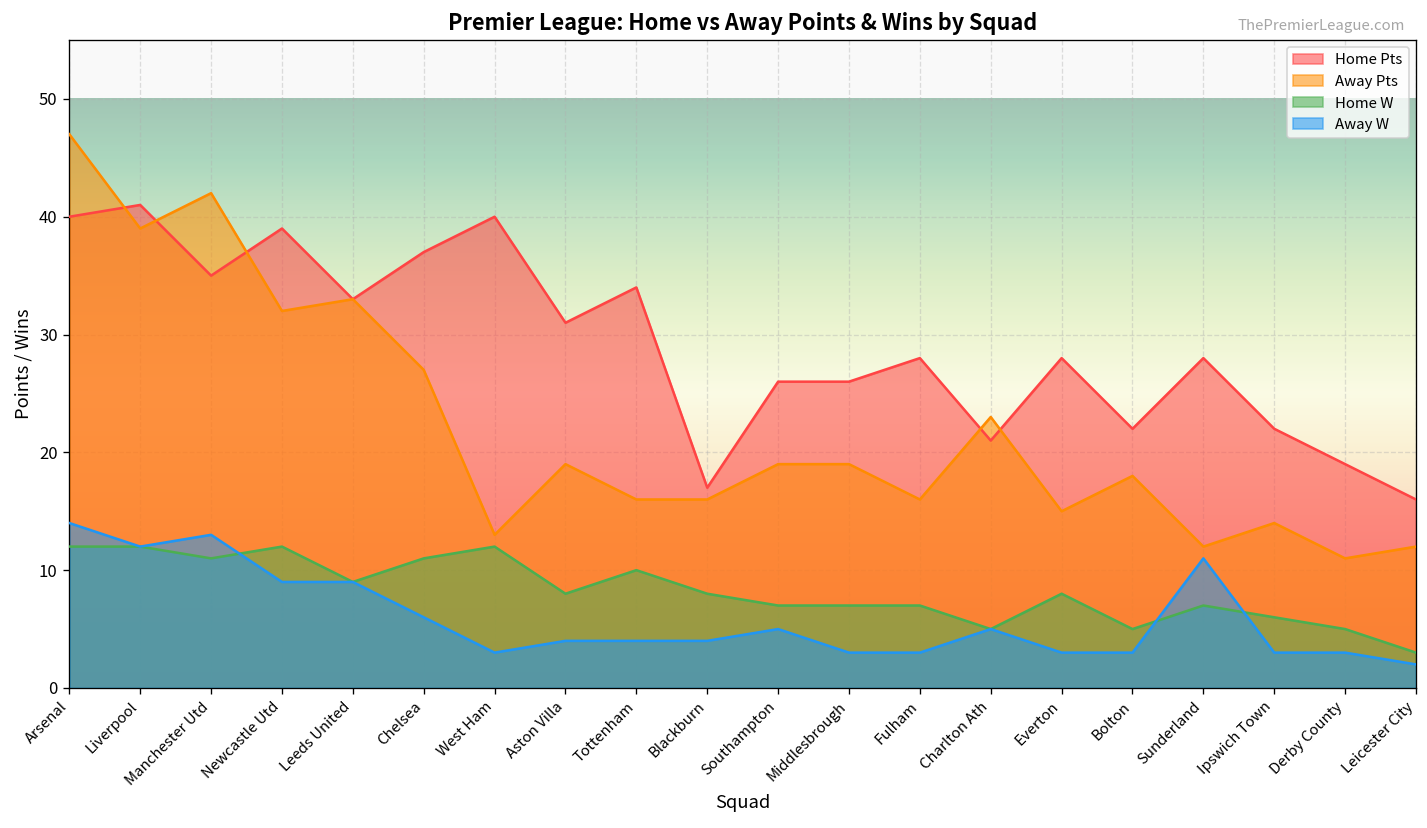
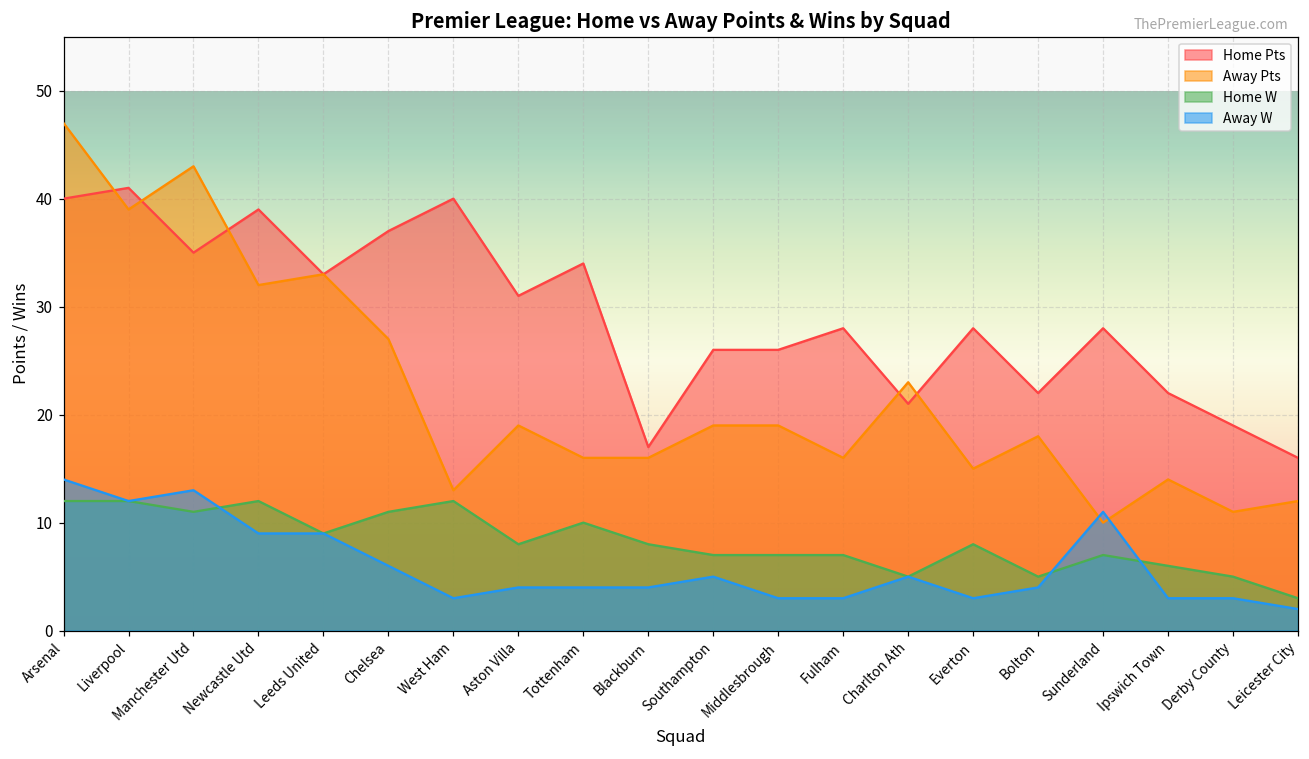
Away Pts, Manchester Utd: 42 -> 43
Away W, Bolton: 3 -> 4
Away Pts, Sunderland: 12 -> 10
